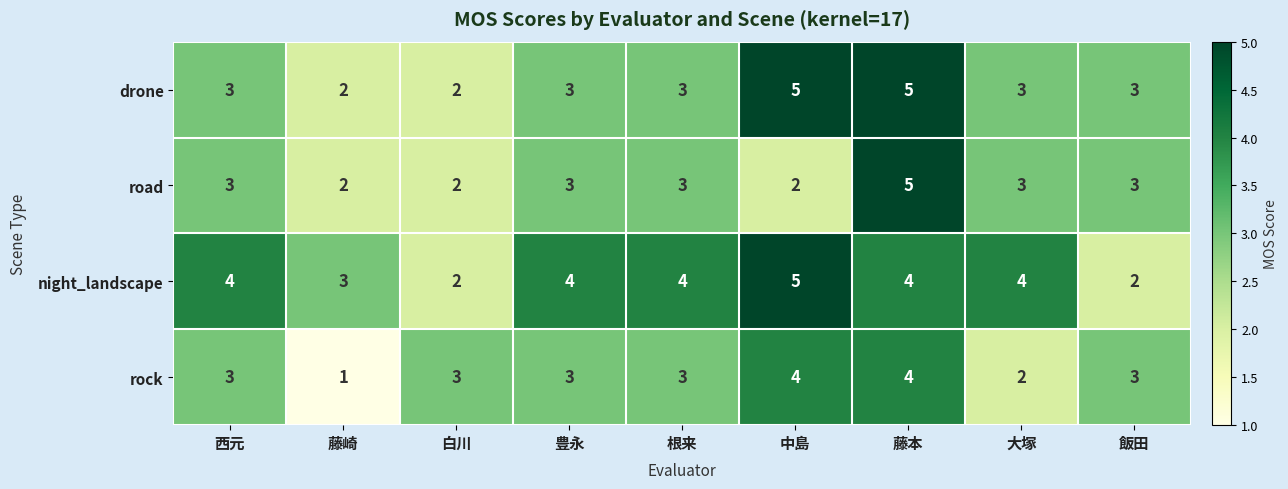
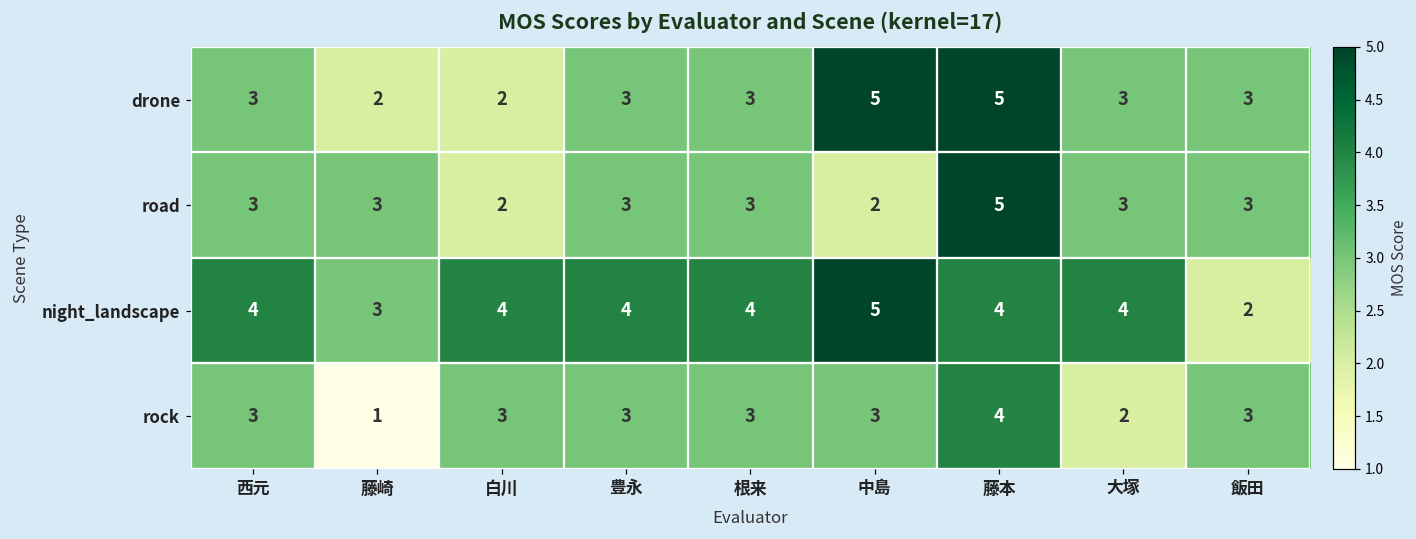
road, 藤崎: 2 -> 3
night_landscape, 白川: 2 -> 4
rock, 中島: 4 -> 3
